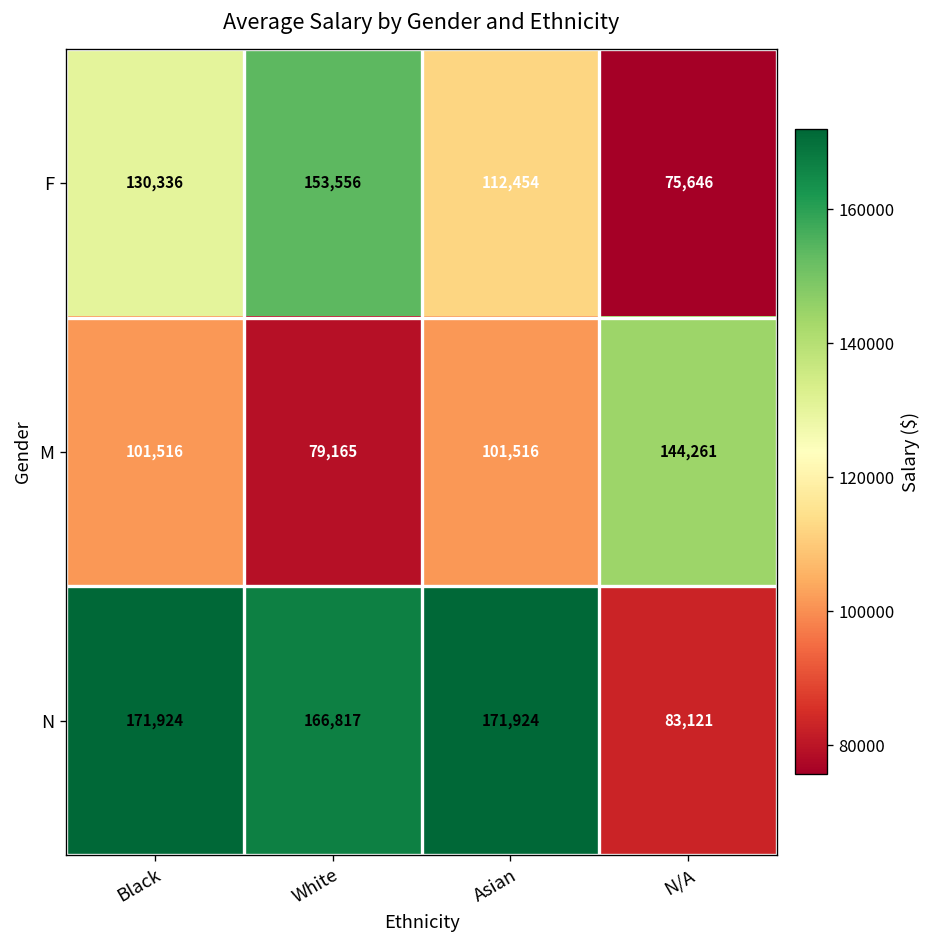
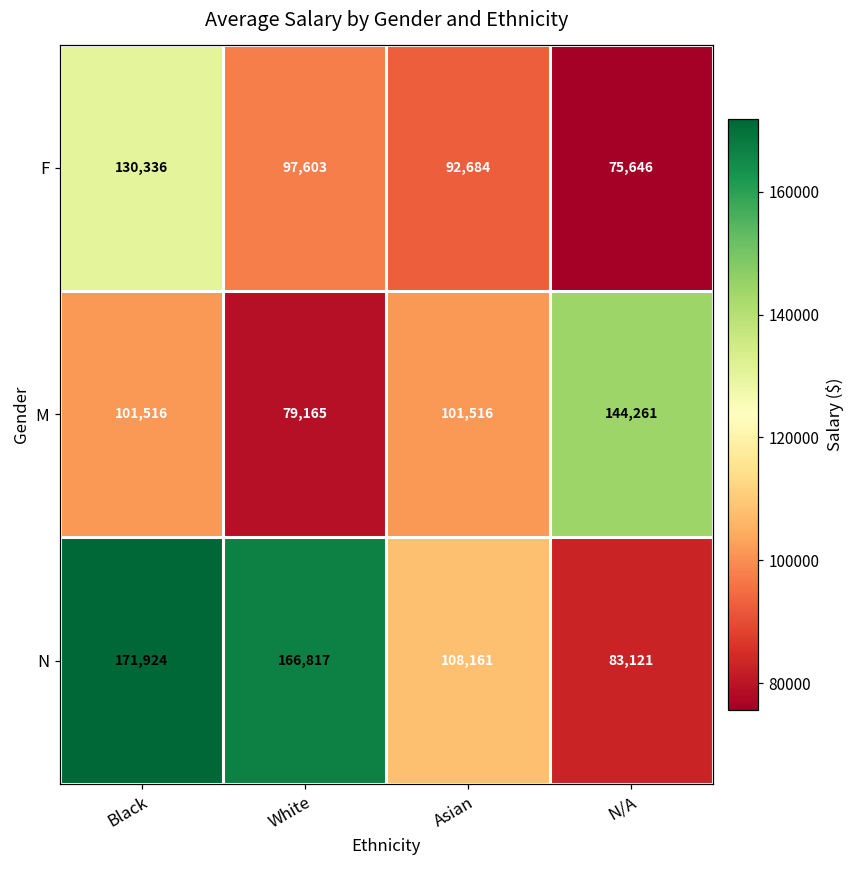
F, White: 153,556 -> 97,603
F, Asian: 112,454 -> 92,684
N, Asian: 171,924 -> 108,161
